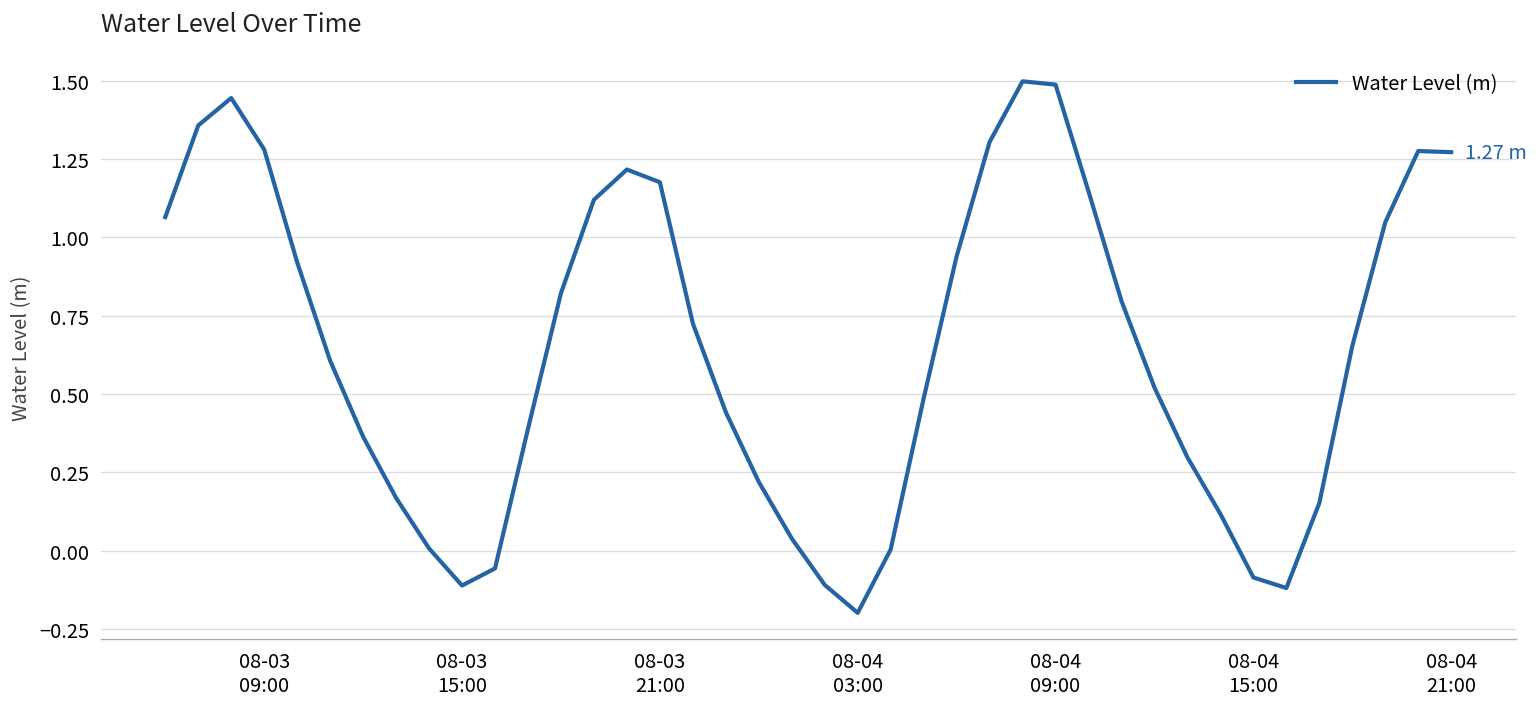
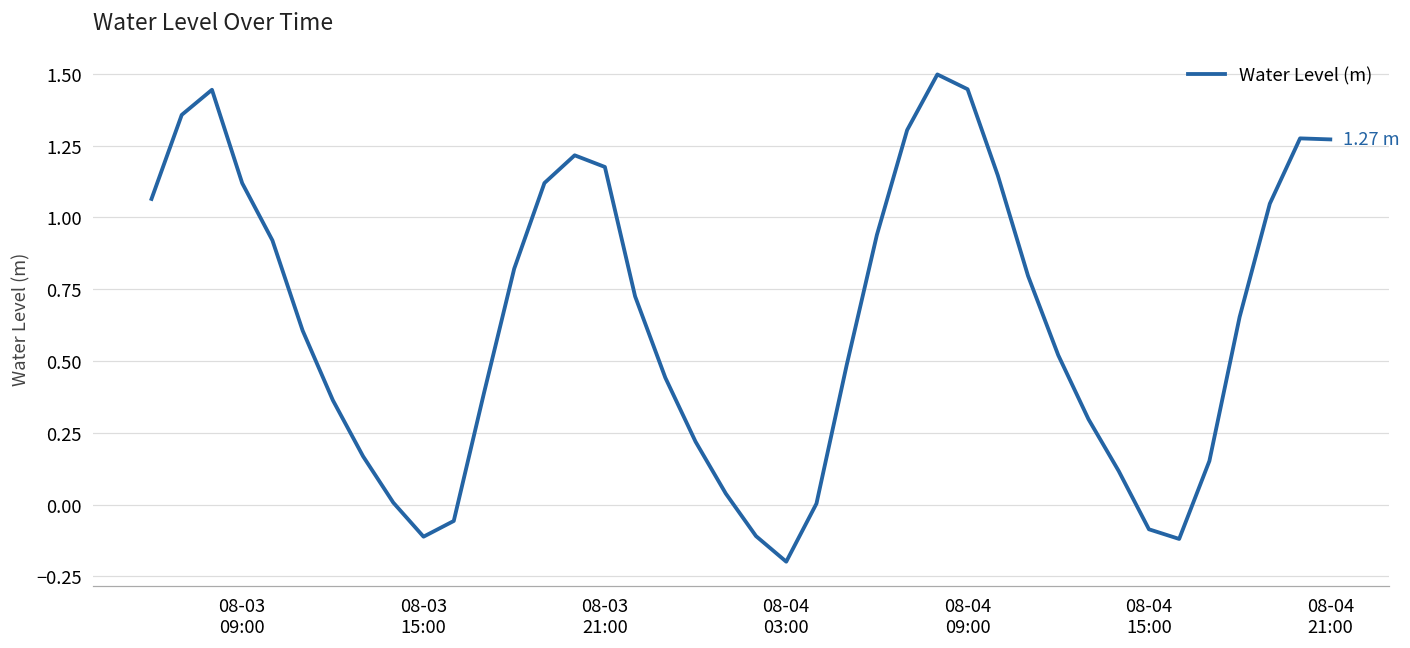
08-03 09:00: 1.28 -> 1.12
08-04 09:00: 1.49 -> 1.45
